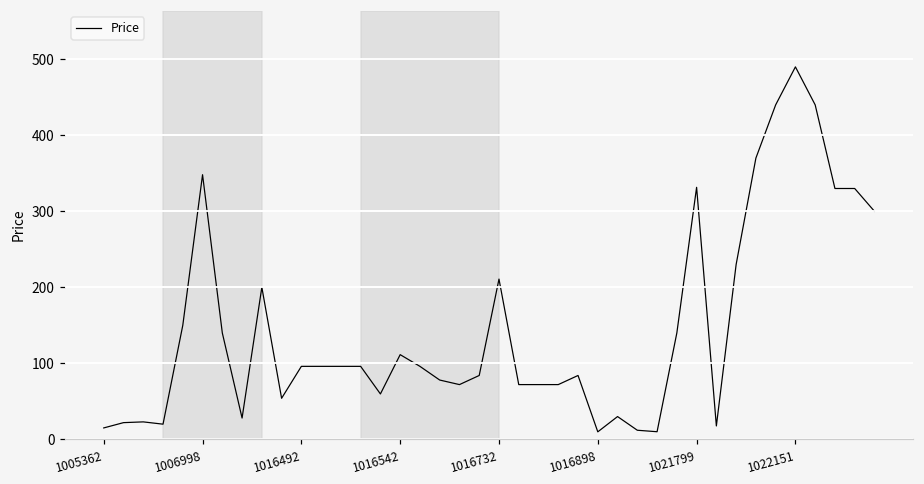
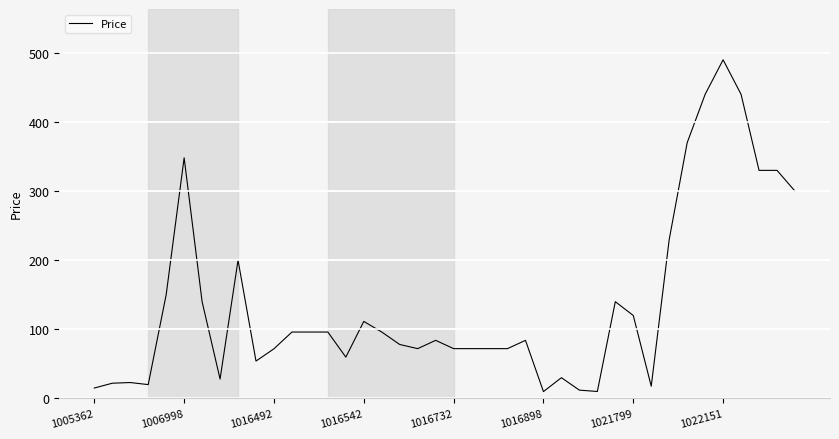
1016492: 100 -> 70
1016732: 210 -> 70
1021799: 330 -> 120
